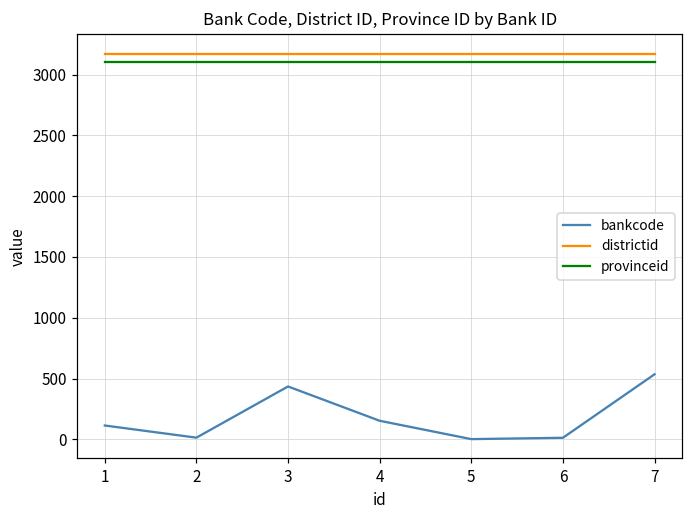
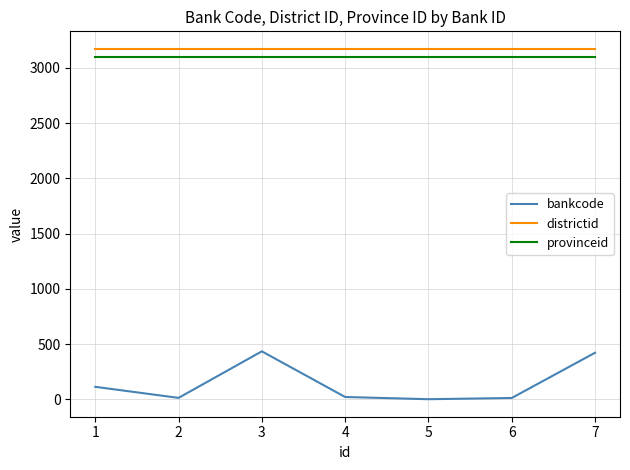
bankcode, 4: 150 -> 20
bankcode, 7: 540 -> 420
